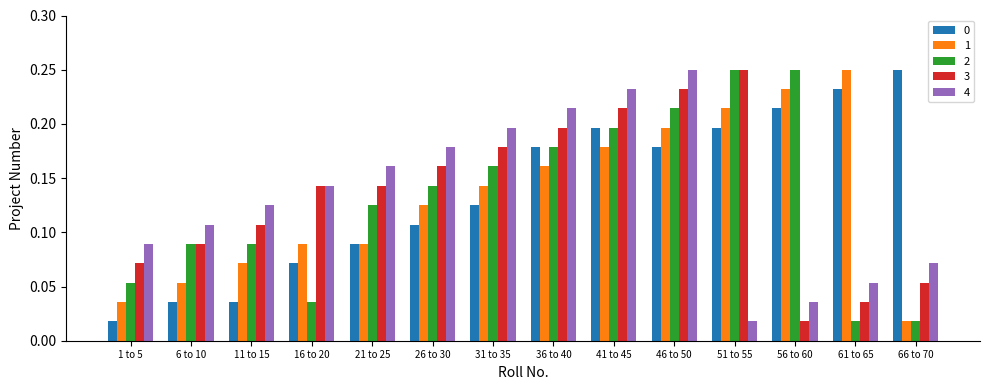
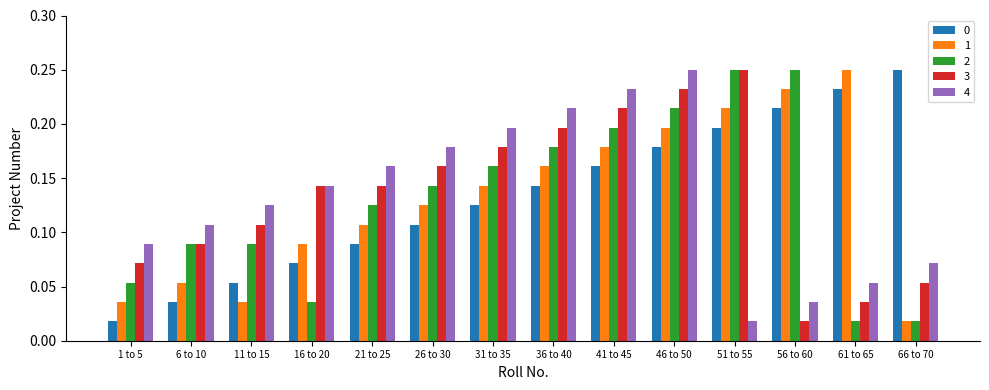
0, 11 to 15: 0.036 -> 0.054
1, 11 to 15: 0.071 -> 0.036
1, 21 to 25: 0.089 -> 0.107
0, 36 to 40: 0.179 -> 0.143
0, 41 to 45: 0.196 -> 0.161
